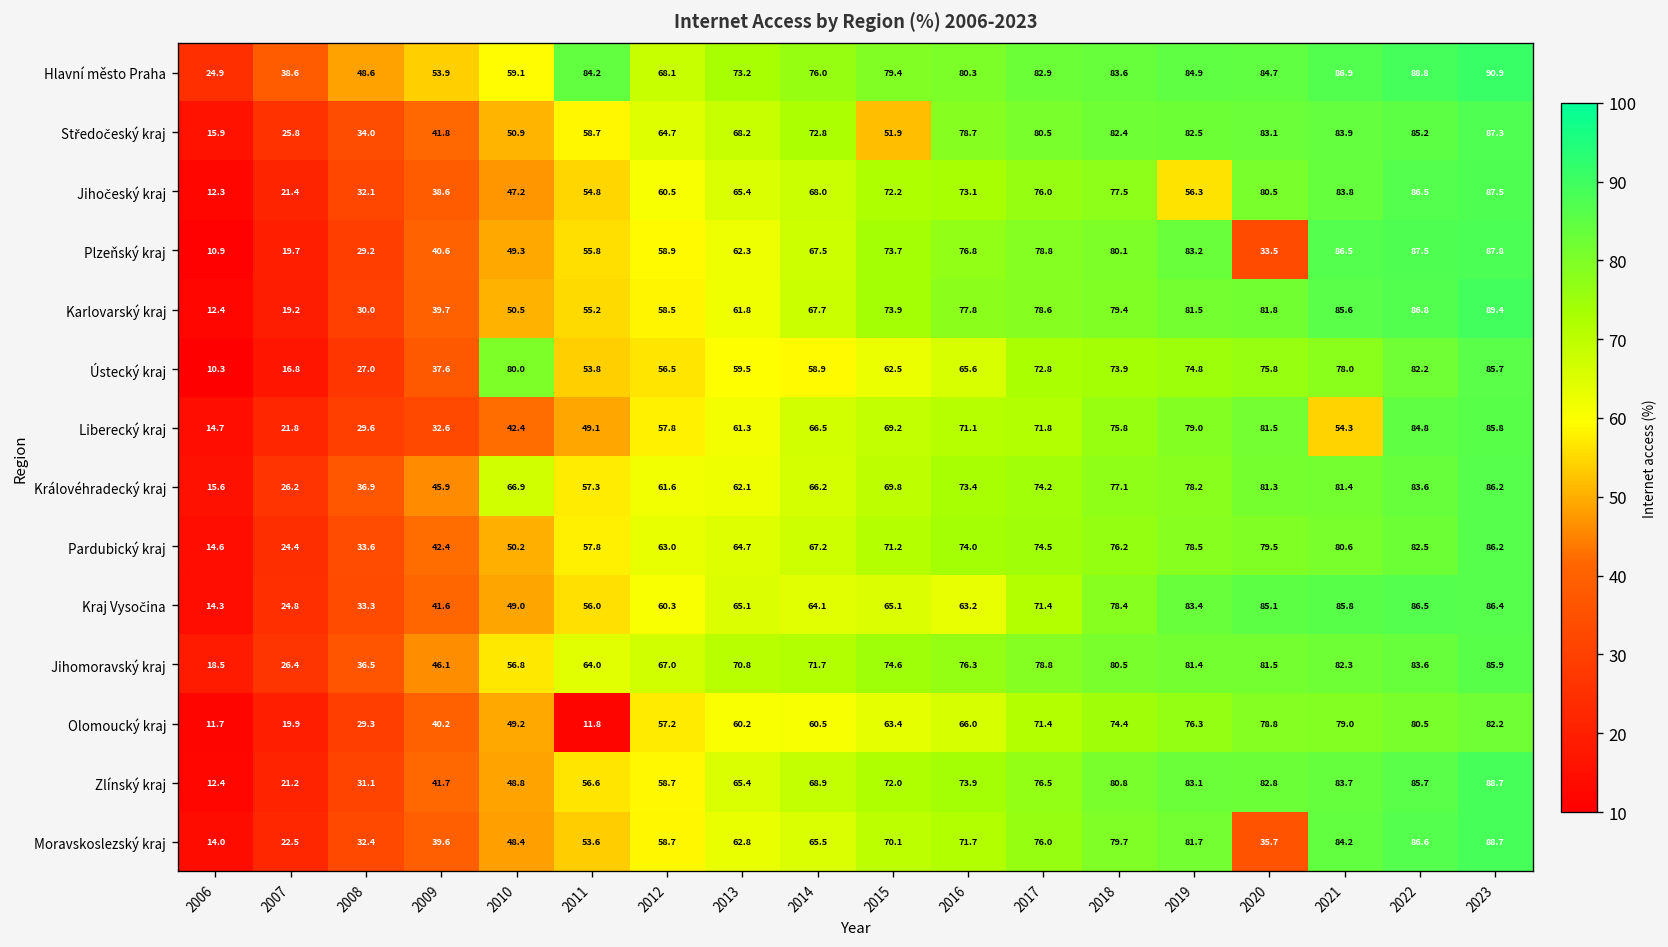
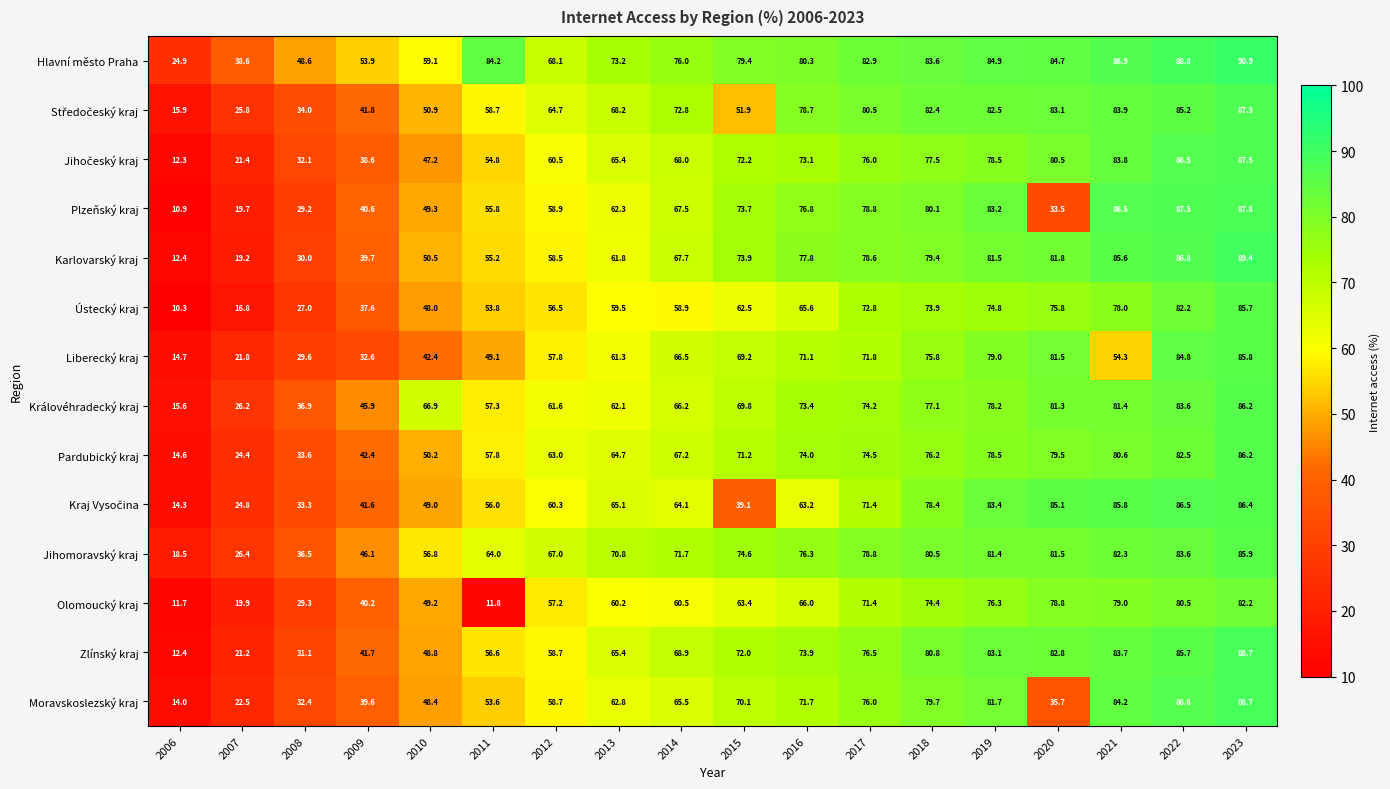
Jihočeský kraj, 2019: 56.3 -> 78.5
Ústecký kraj, 2010: 80.0 -> 48.0
Kraj Vysočina, 2015: 65.1 -> 39.1
